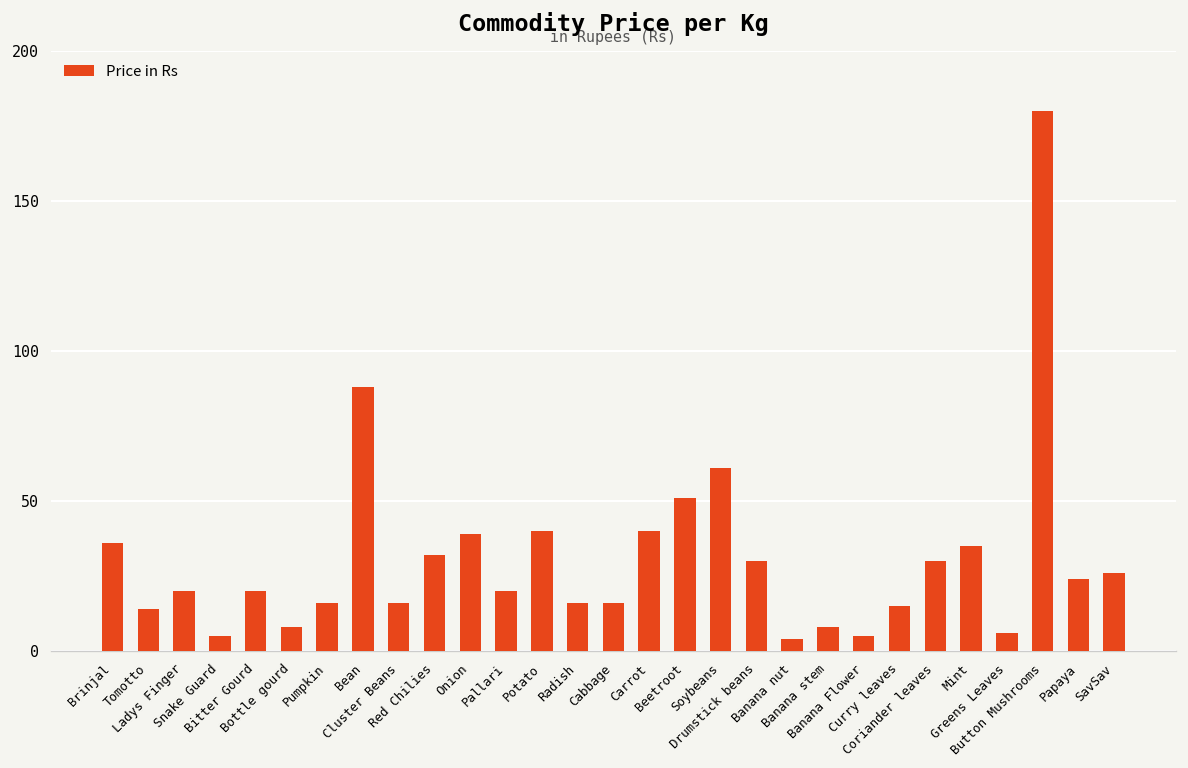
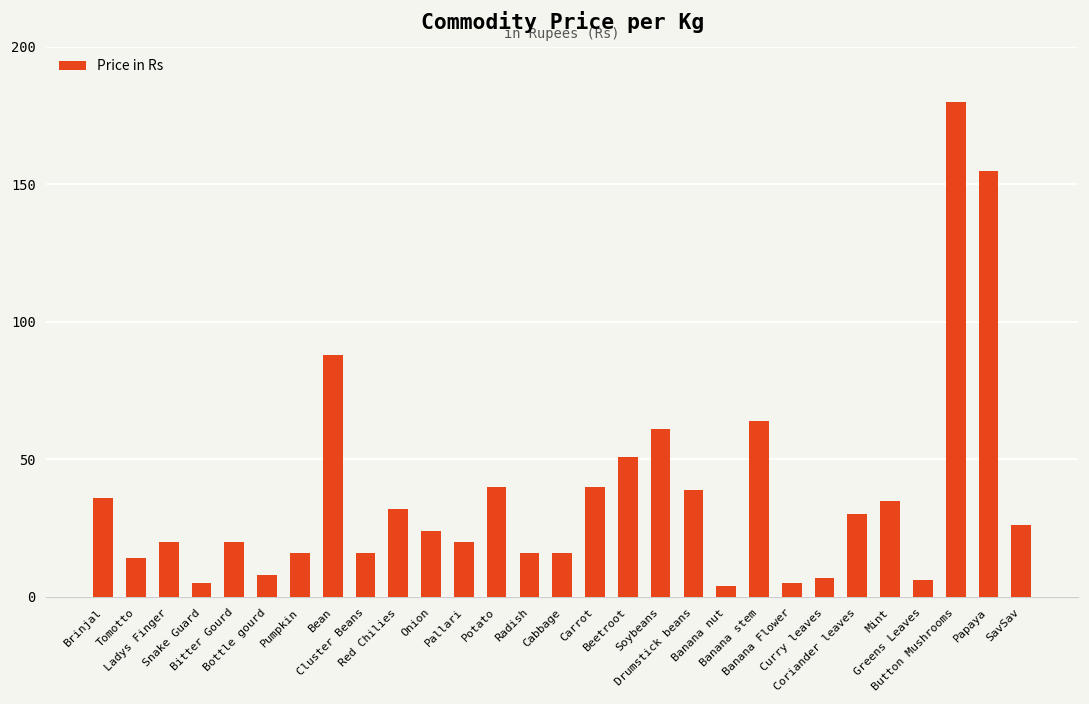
Onion: 39 -> 24
Drumstick beans: 30 -> 39
Banana stem: 8 -> 64
Curry leaves: 15 -> 7
Papaya: 24 -> 155
